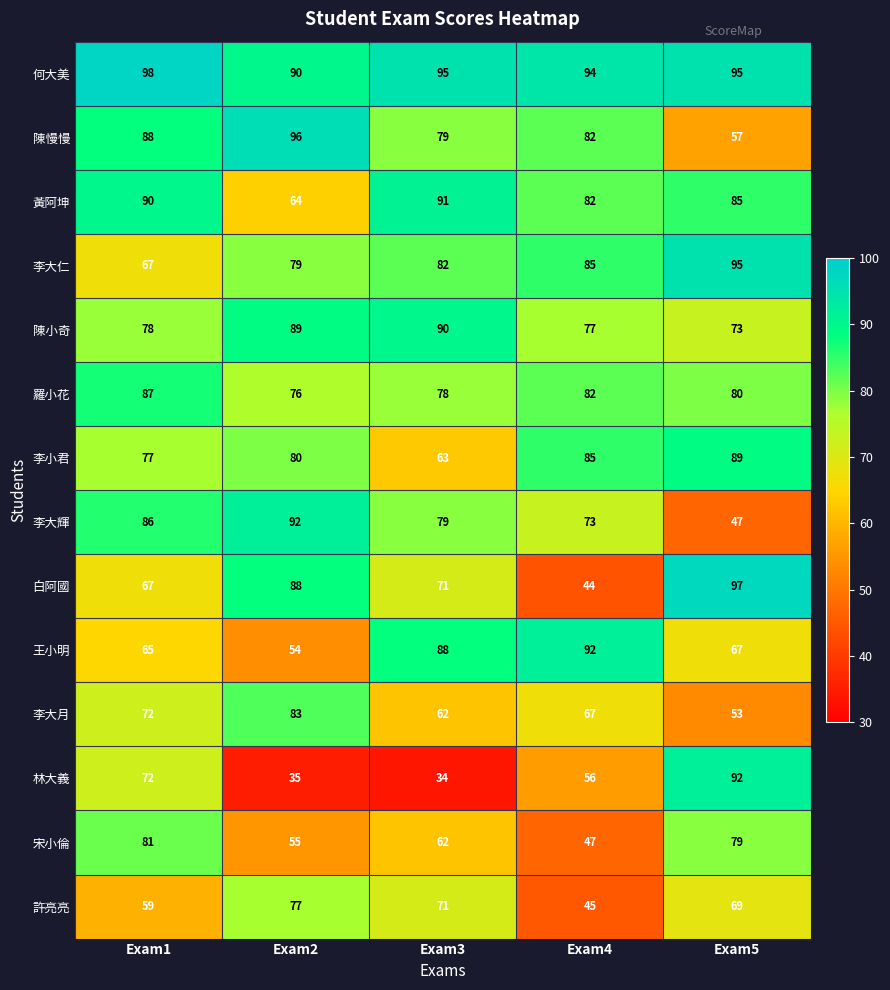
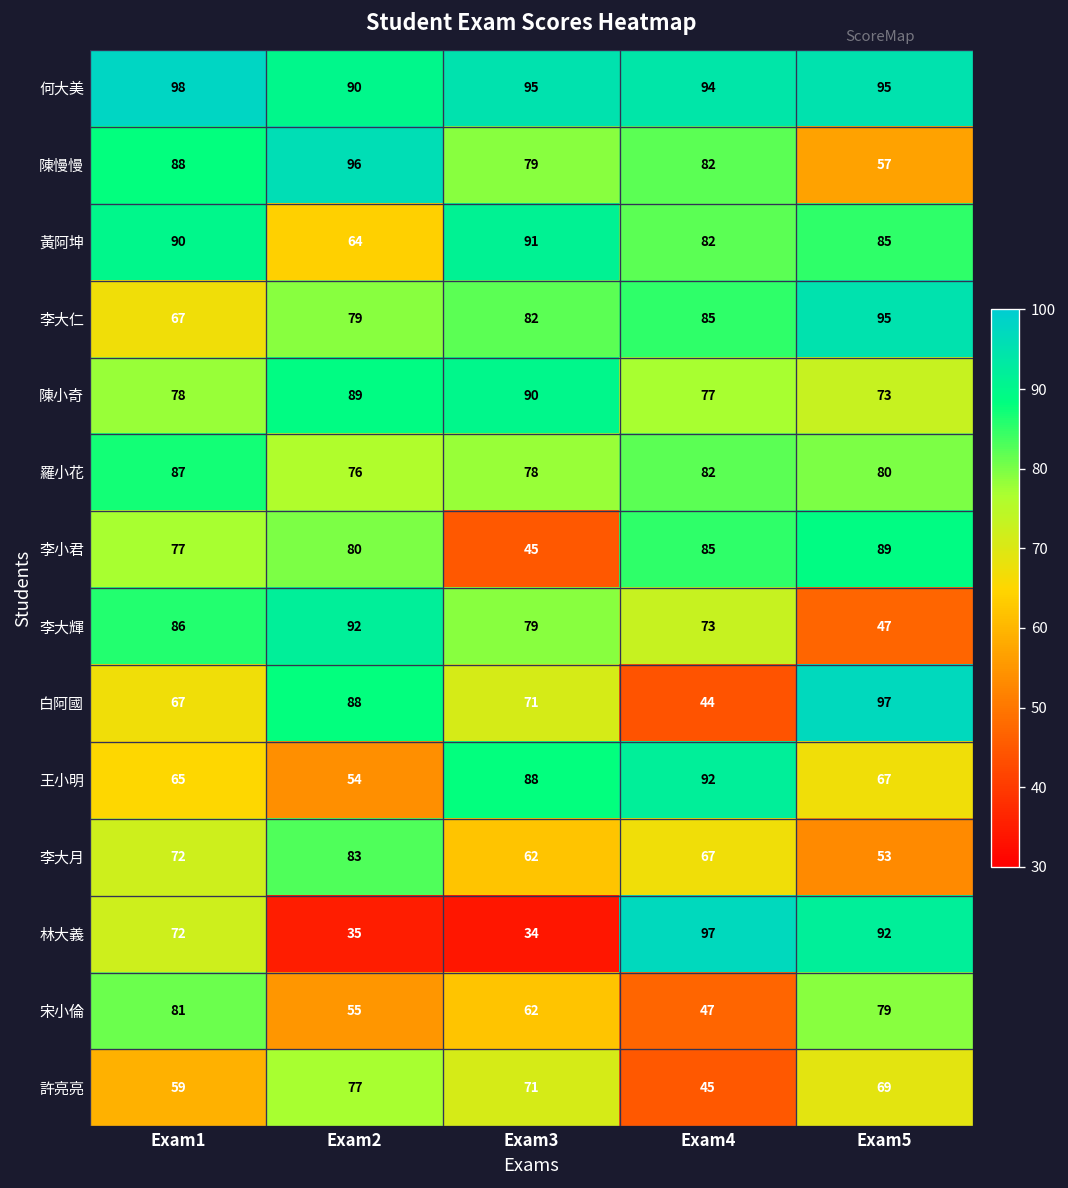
李小君, Exam3: 63 -> 45
林大義, Exam4: 56 -> 97
